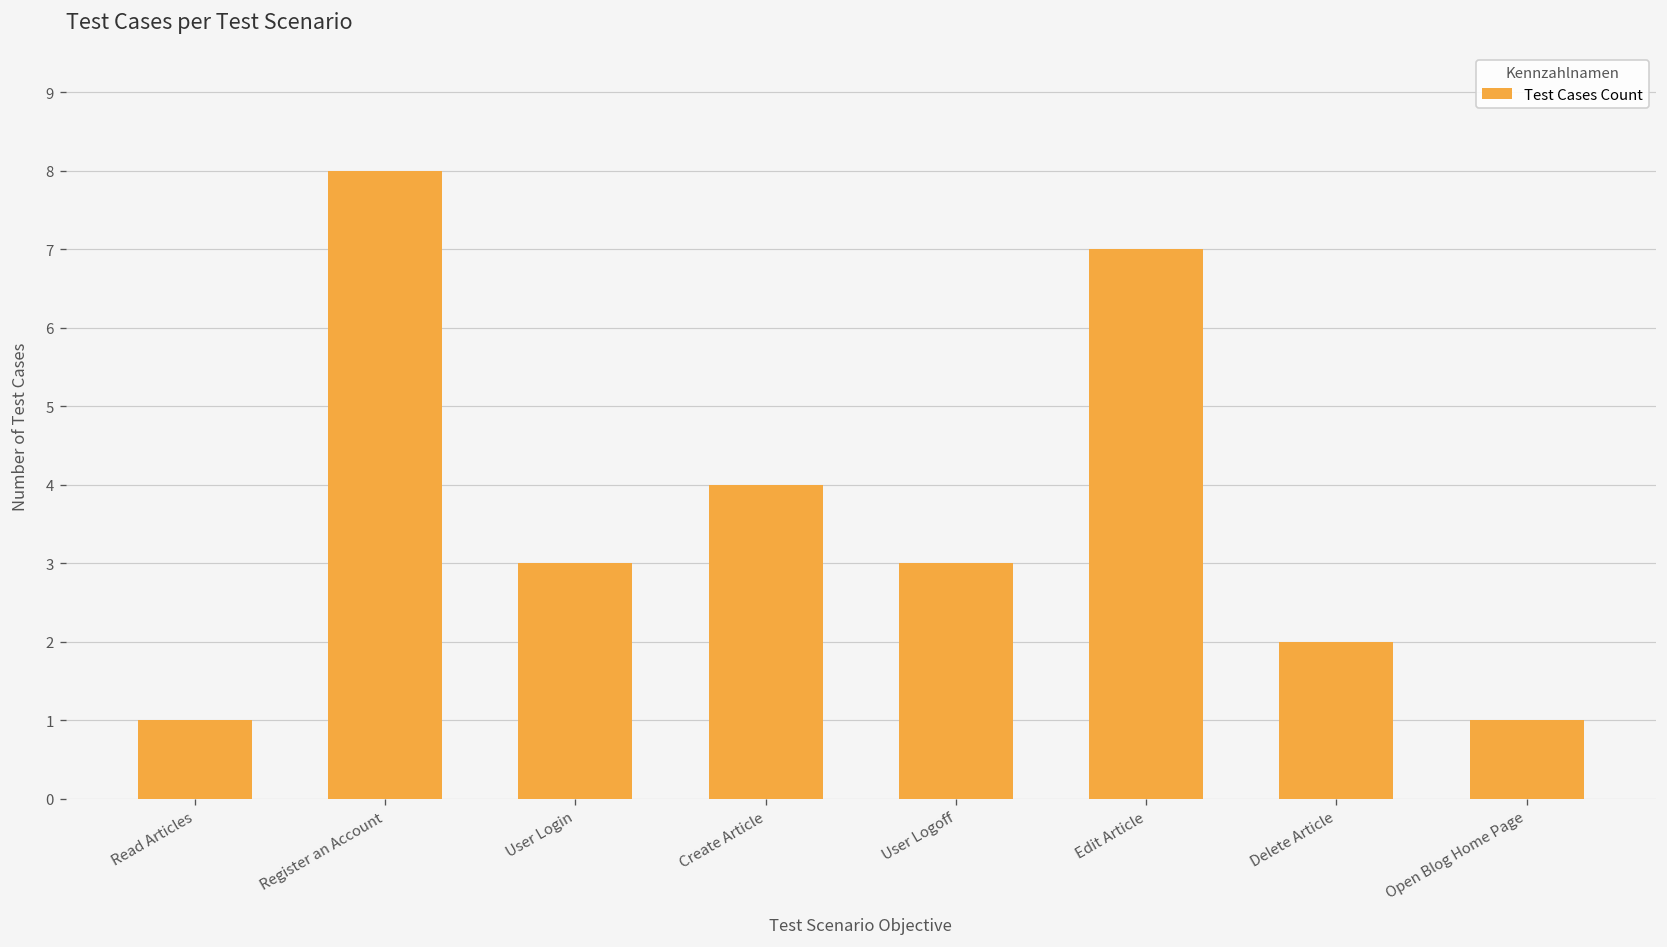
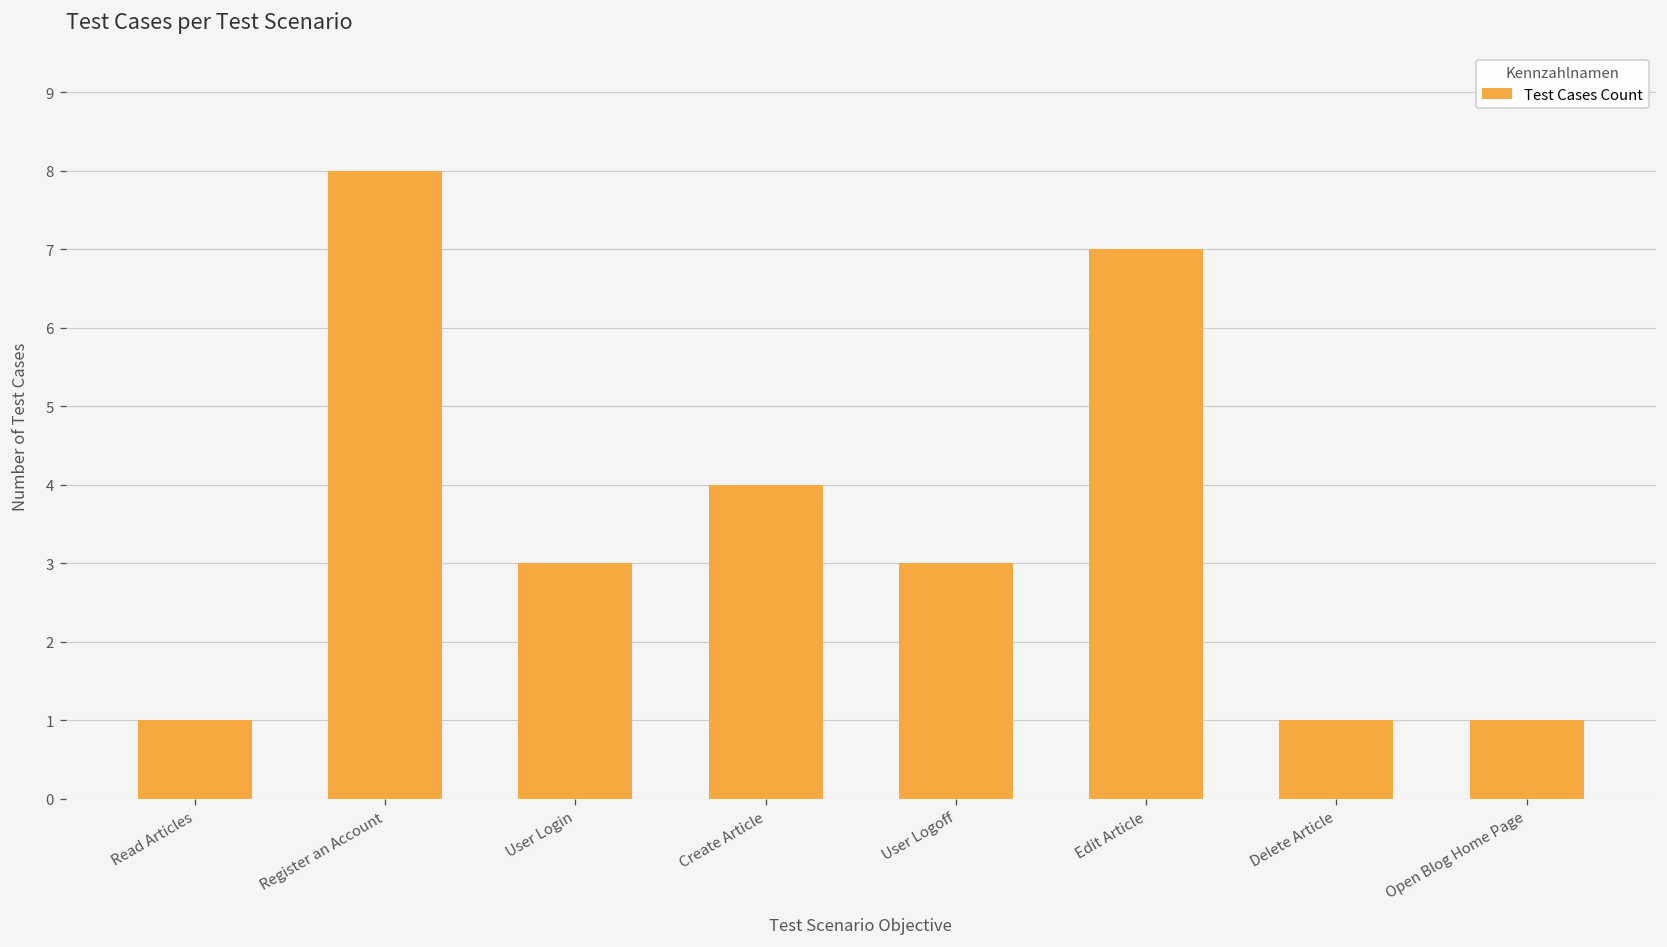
Delete Article: 2 -> 1
